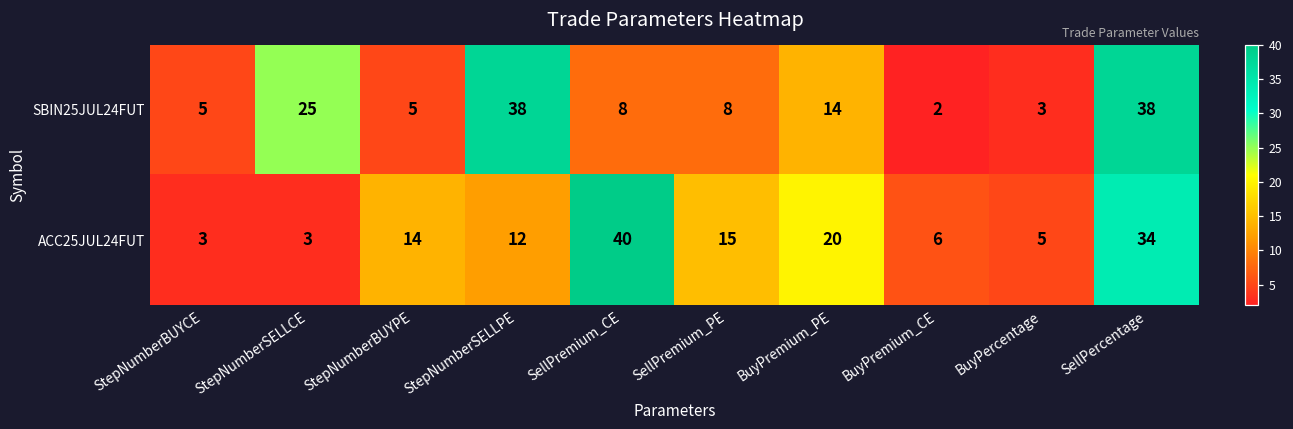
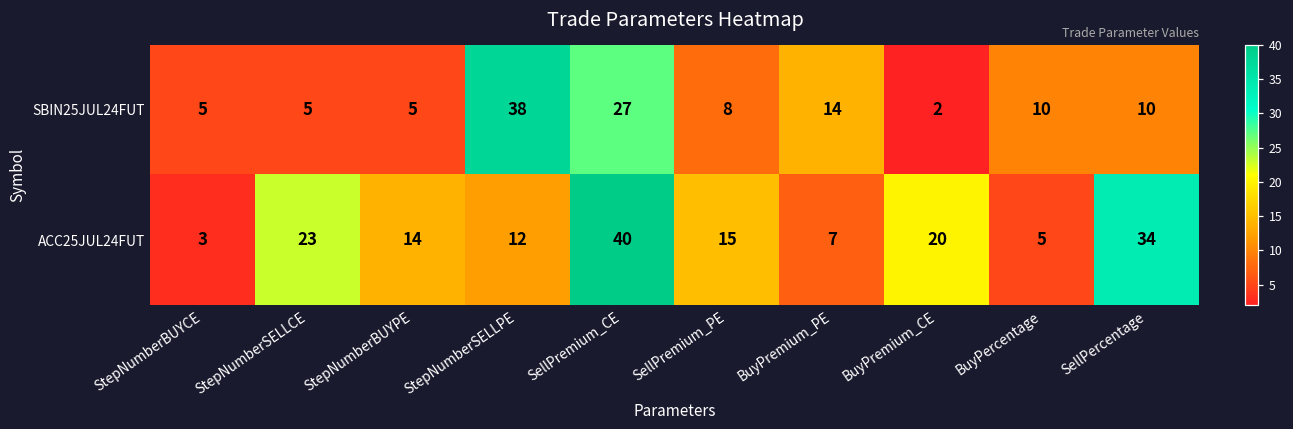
SBIN25JUL24FUT, StepNumberSELLCE: 25 -> 5
SBIN25JUL24FUT, SellPremium_CE: 8 -> 27
SBIN25JUL24FUT, BuyPercentage: 3 -> 10
SBIN25JUL24FUT, SellPercentage: 38 -> 10
ACC25JUL24FUT, StepNumberSELLCE: 3 -> 23
ACC25JUL24FUT, BuyPremium_PE: 20 -> 7
ACC25JUL24FUT, BuyPremium_CE: 6 -> 20
